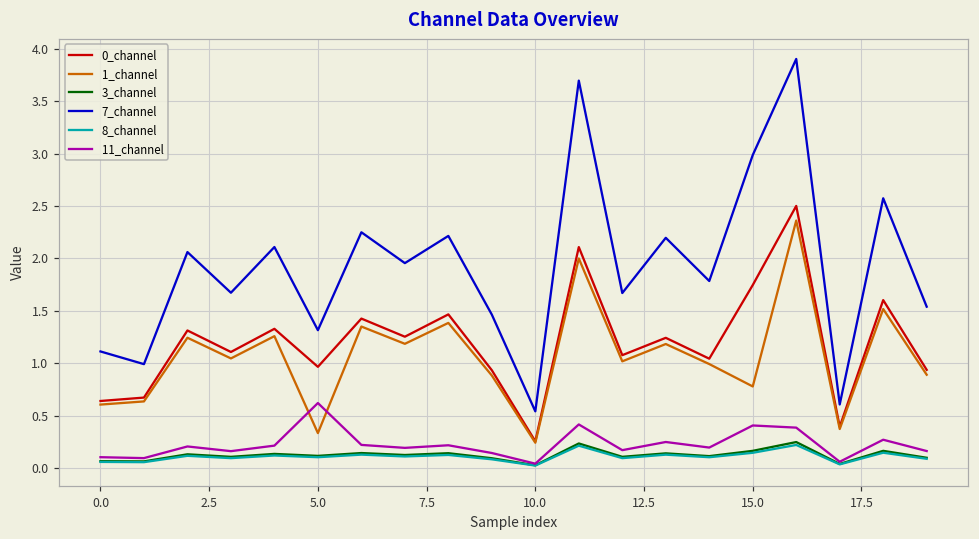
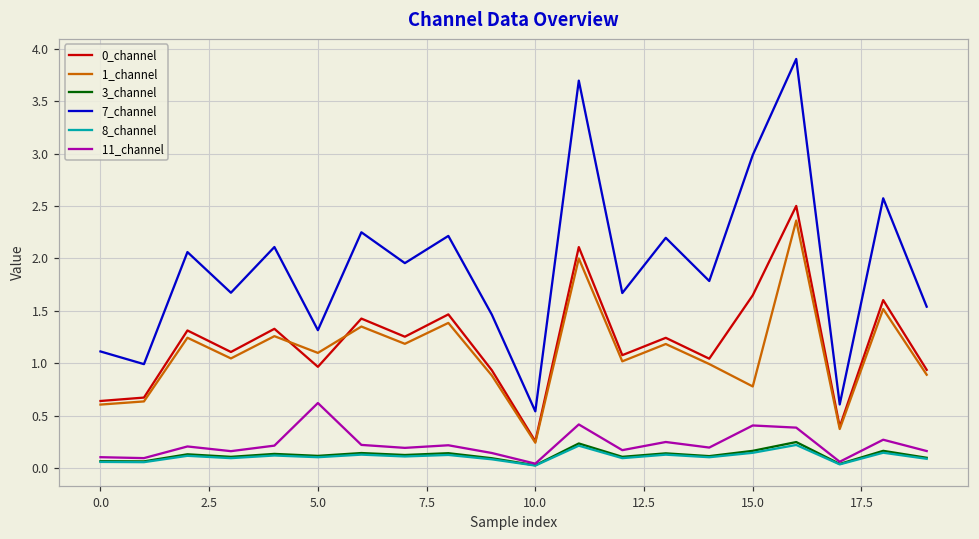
1_channel, 5.0: 0.3 -> 1.1
0_channel, 15.0: 1.7 -> 1.6
